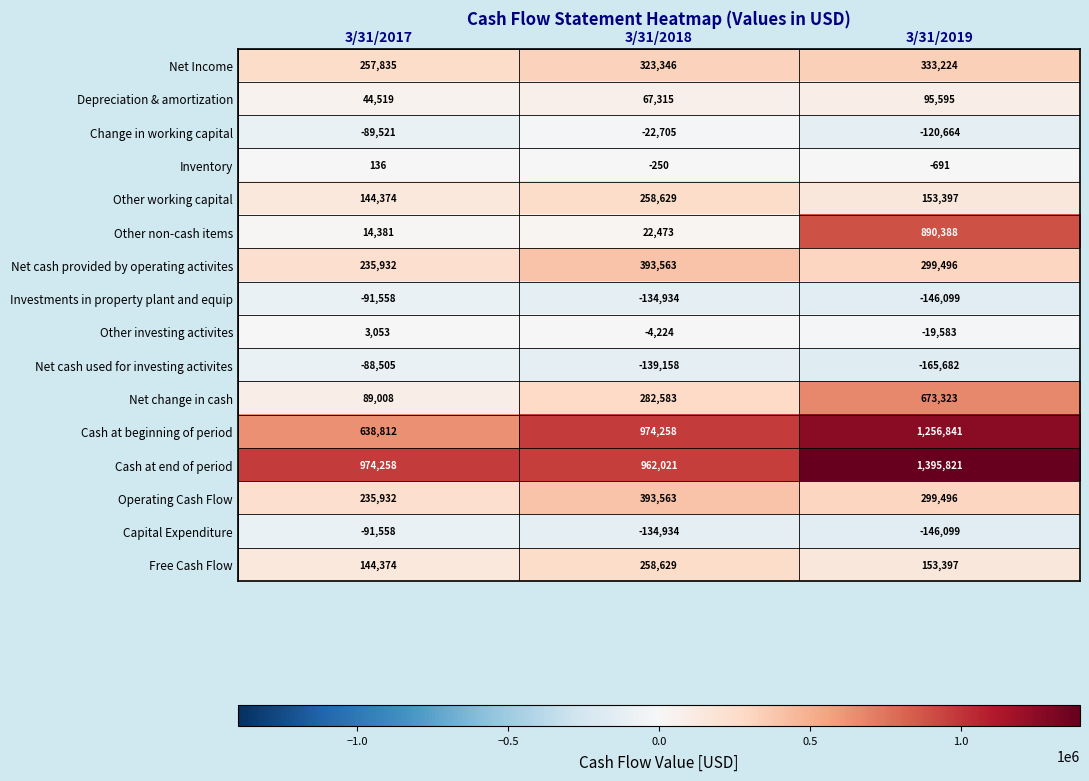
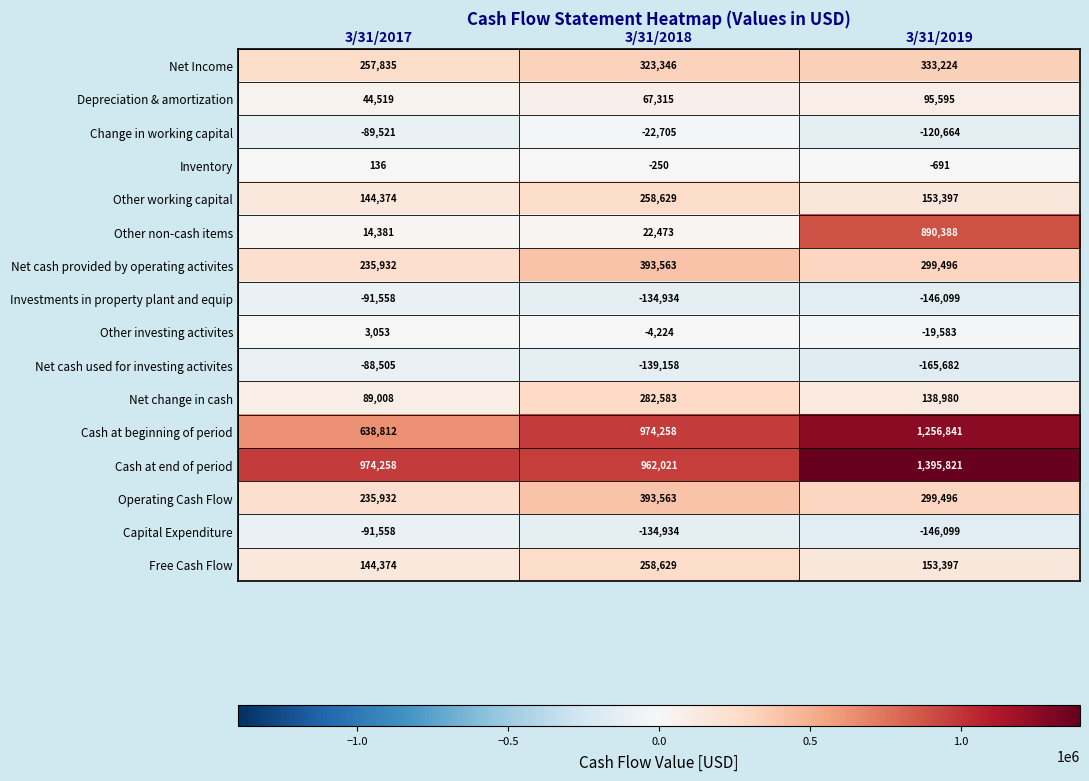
Net change in cash, 3/31/2019: 673,323 -> 138,980
